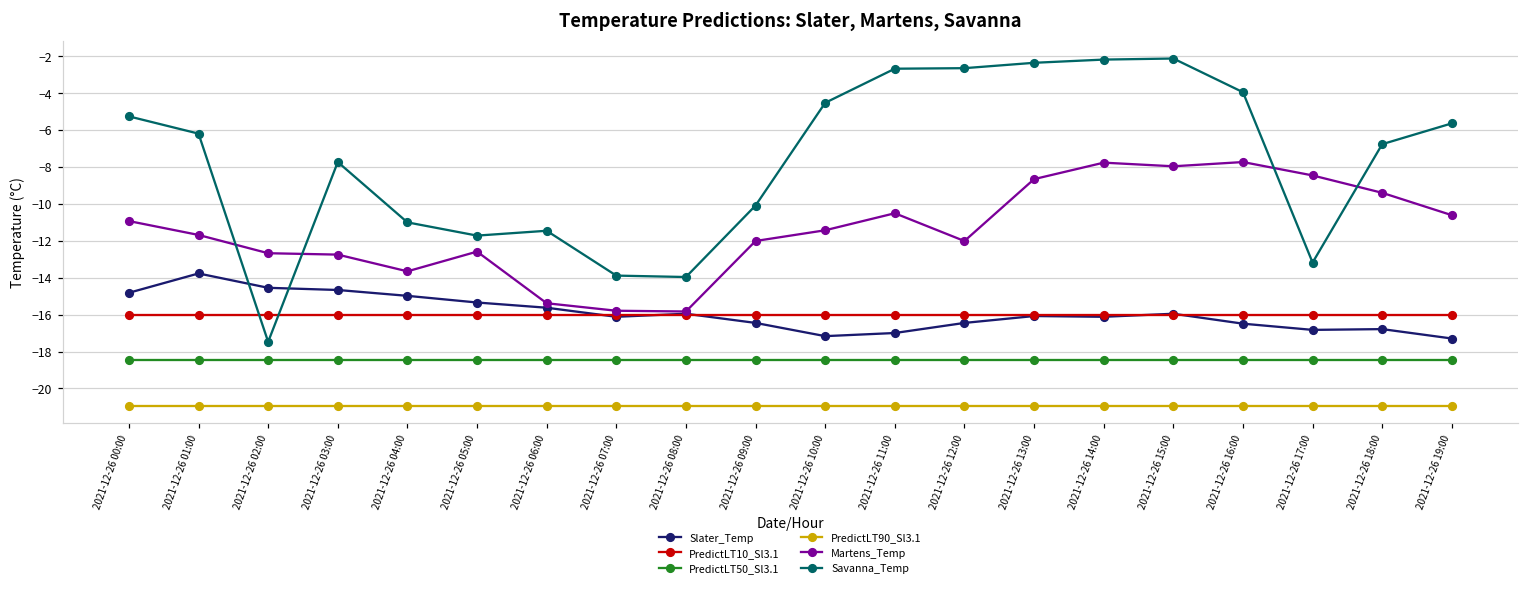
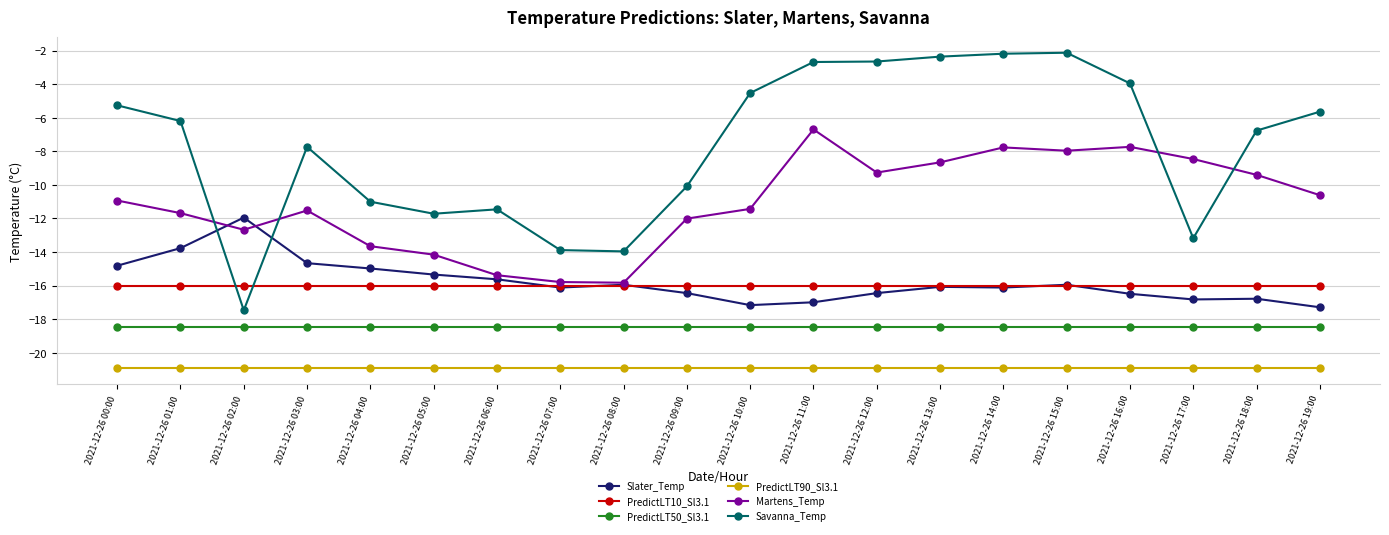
Slater_Temp, 2021-12-26 02:00: -14.5 -> -12.0
Martens_Temp, 2021-12-26 03:00: -12.8 -> -11.5
Martens_Temp, 2021-12-26 05:00: -12.6 -> -14.2
Martens_Temp, 2021-12-26 11:00: -10.5 -> -6.7
Martens_Temp, 2021-12-26 12:00: -12.0 -> -9.3
